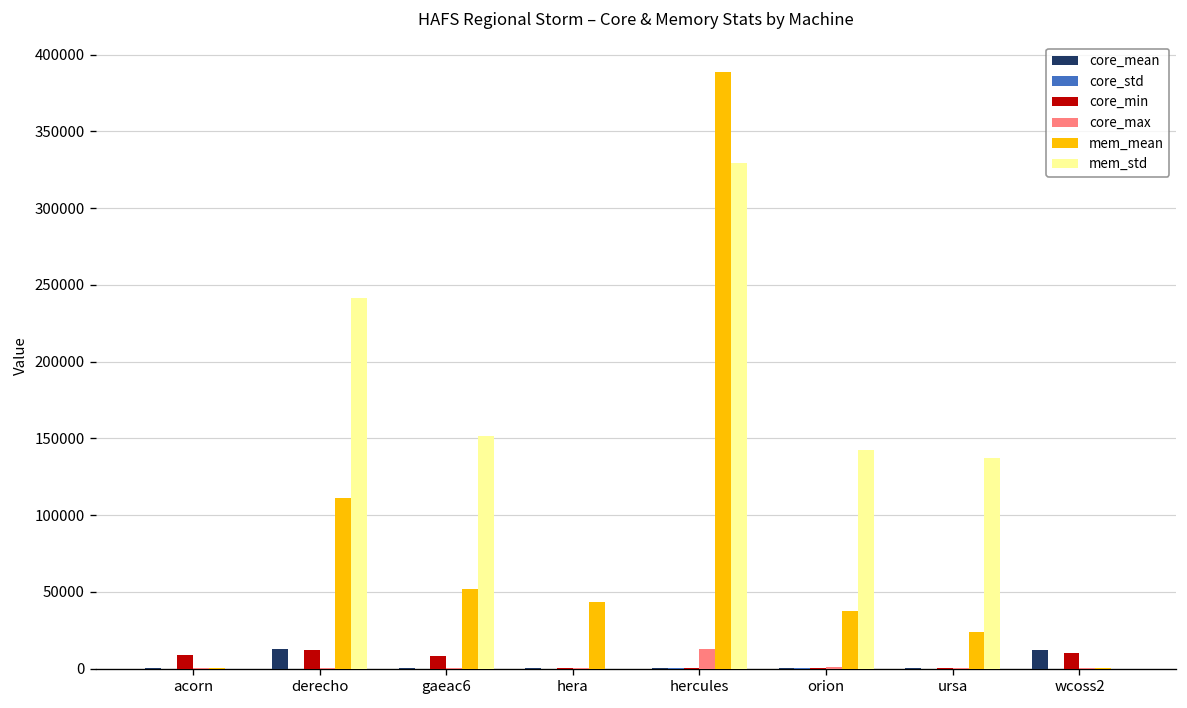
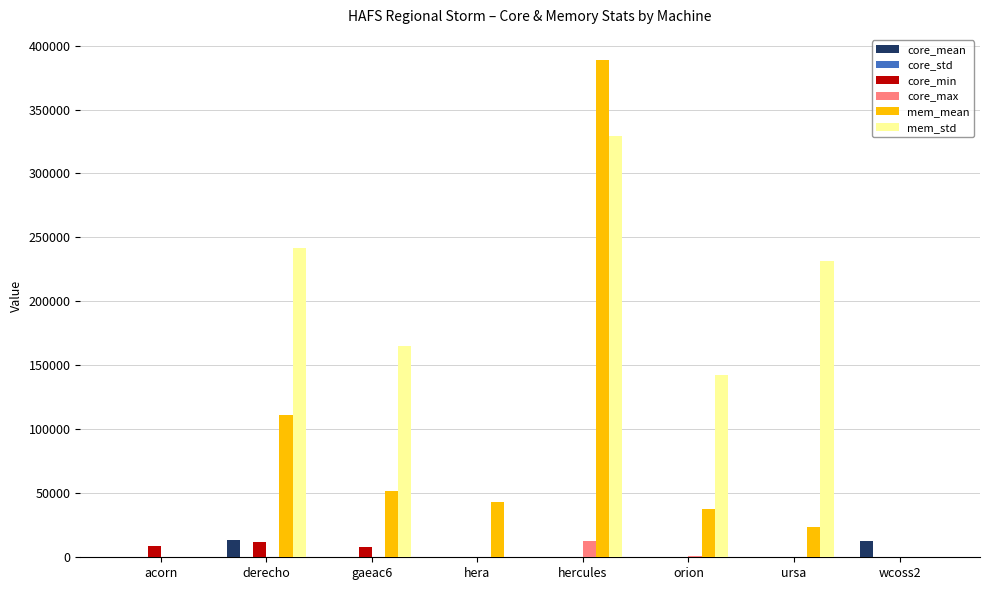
mem_std, gaeac6: 151000 -> 165000
mem_std, ursa: 137000 -> 232000
core_min, wcoss2: 10000 -> 0
